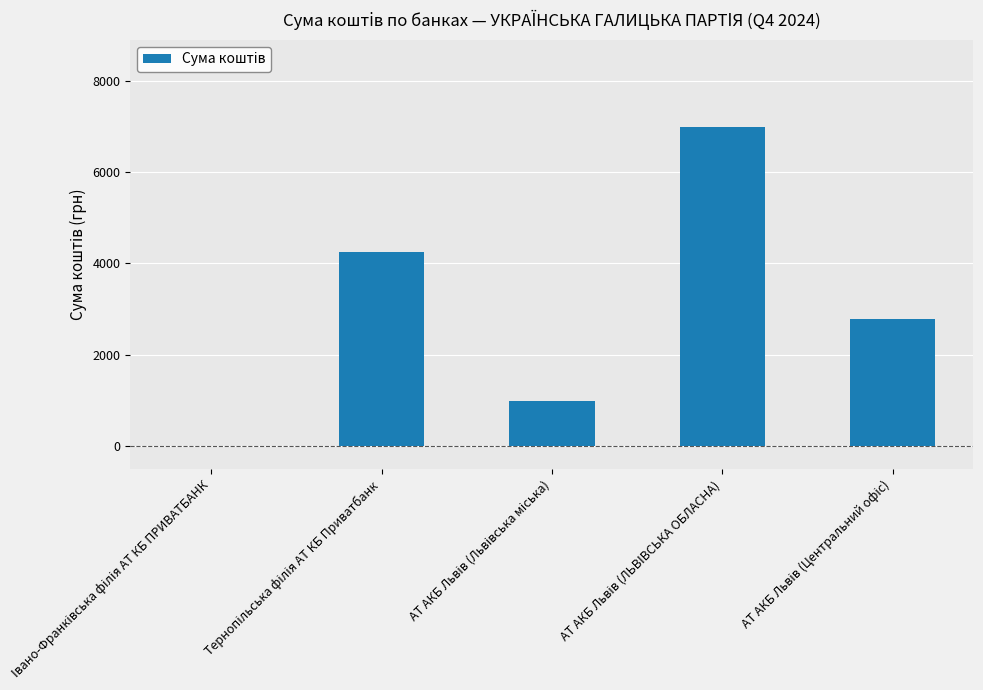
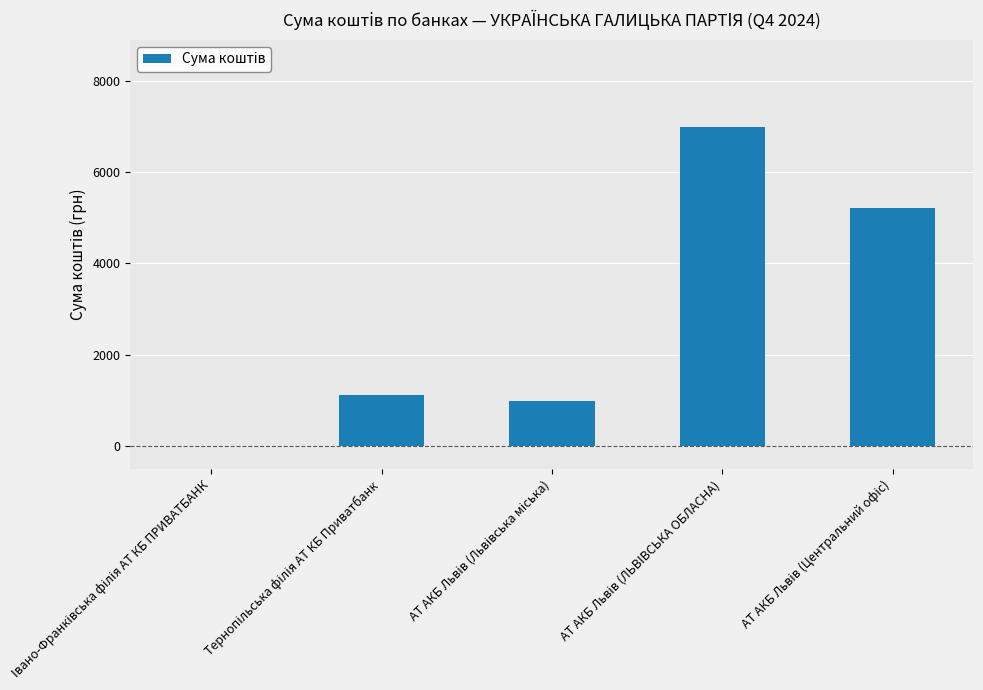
Тернопільська філія АТ КБ Приватбанк: 4300 -> 1100
АТ АКБ Львів (Центральний офіс): 2800 -> 5200
